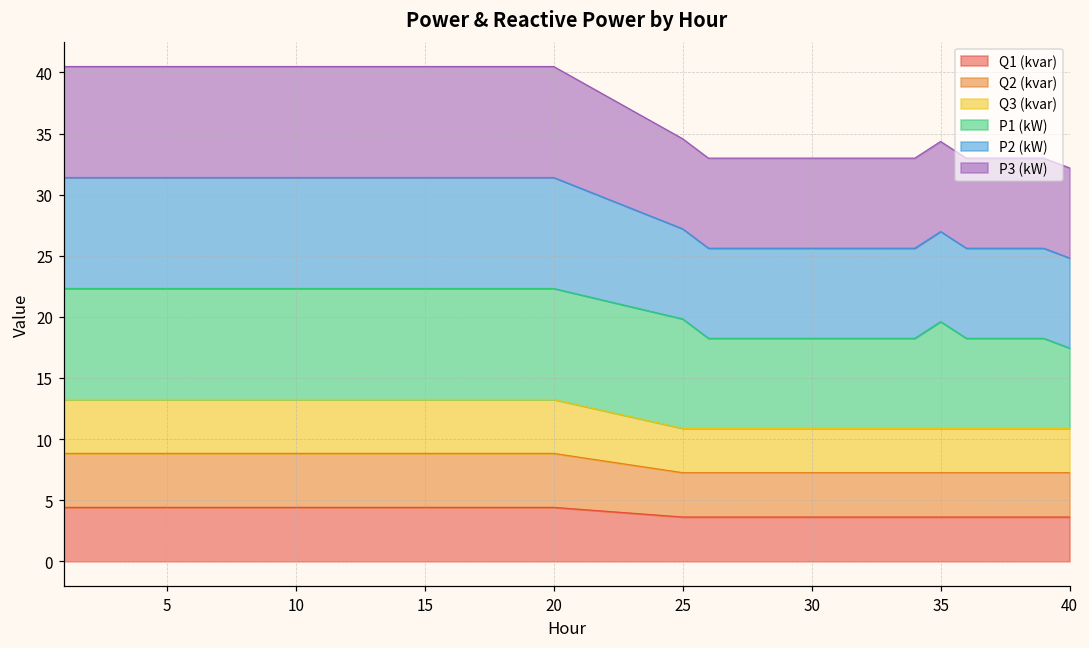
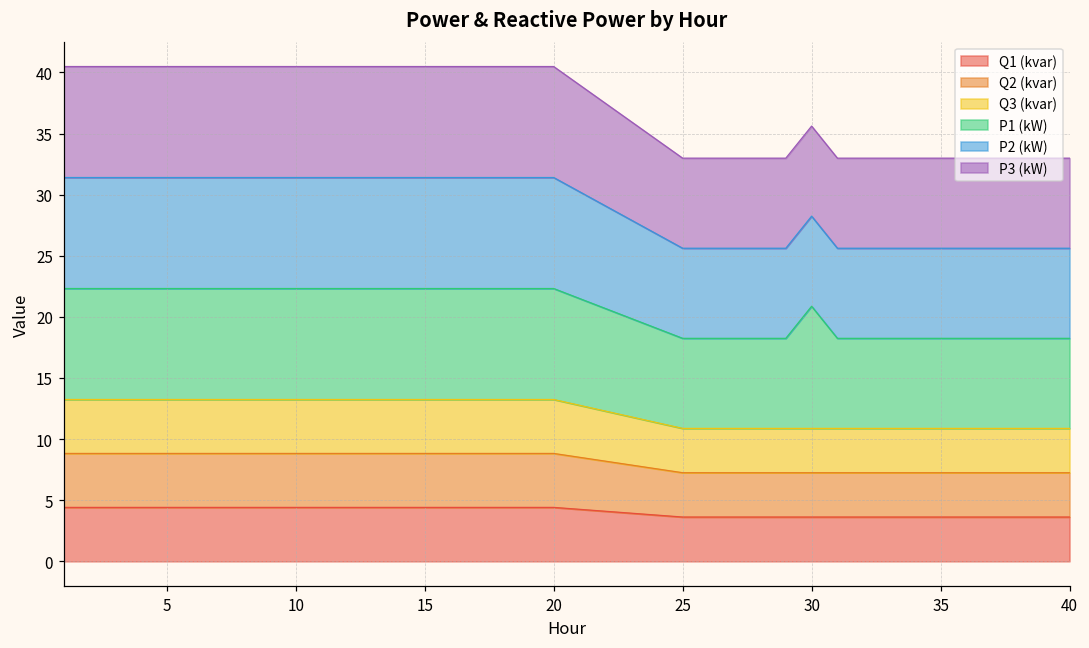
P1 (kW), 25: 9.0 -> 7.4
P1 (kW), 30: 7.4 -> 10.0
P1 (kW), 35: 8.7 -> 7.4
P1 (kW), 40: 6.6 -> 7.4
